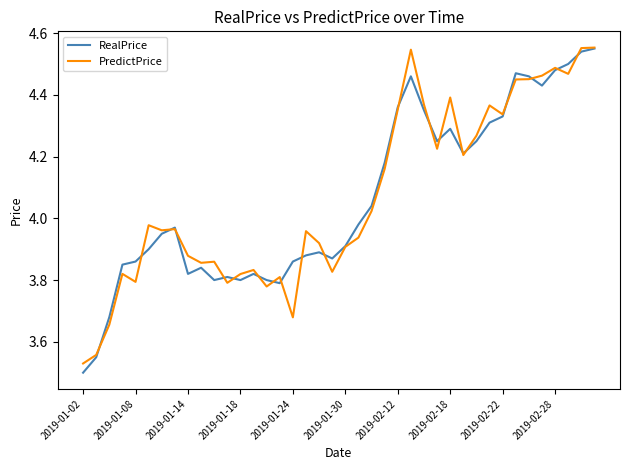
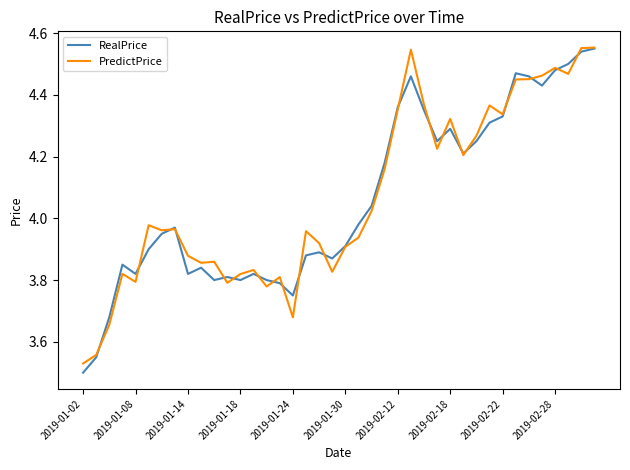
RealPrice, 2019-01-08: 3.86 -> 3.82
RealPrice, 2019-01-24: 3.86 -> 3.75
PredictPrice, 2019-02-18: 4.39 -> 4.32
